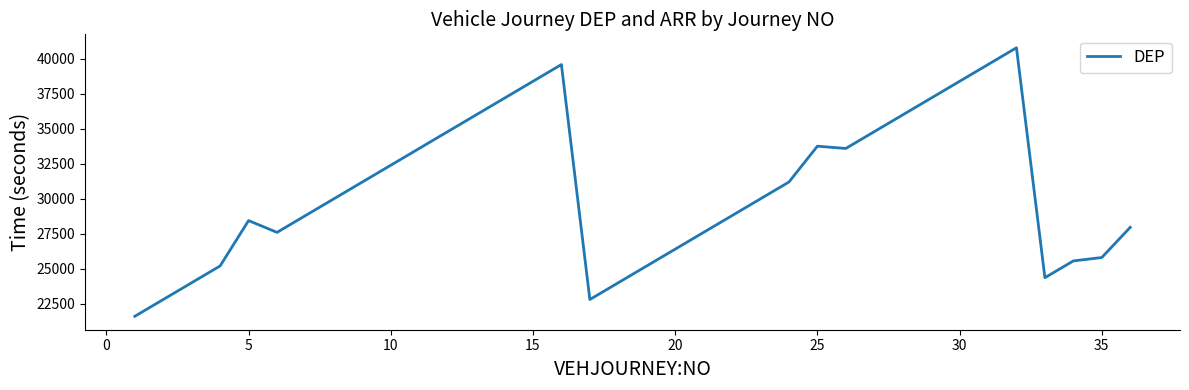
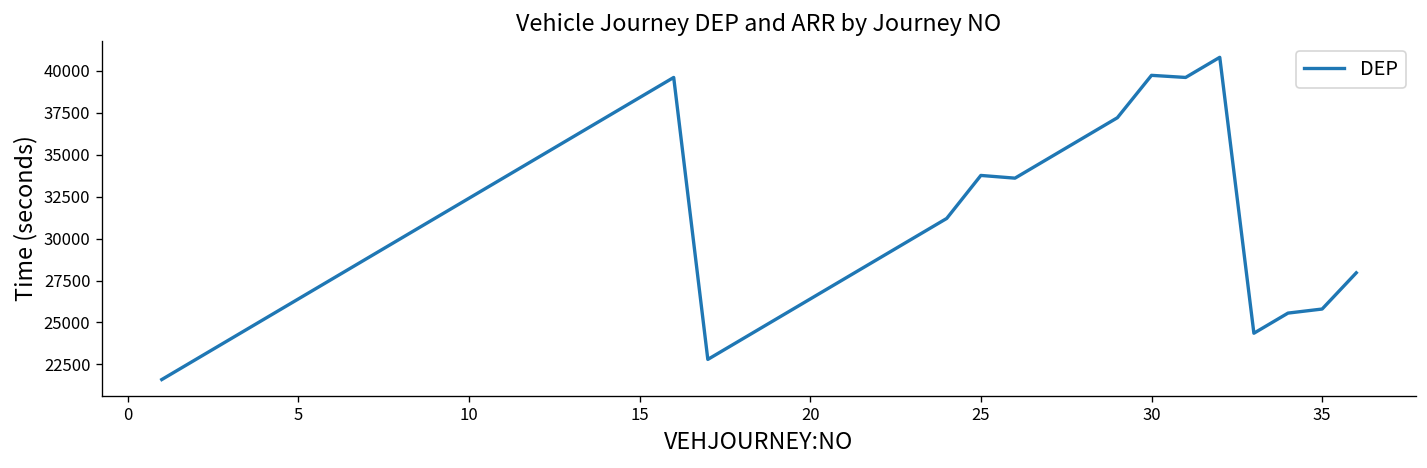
5: 28400 -> 26400
30: 38400 -> 39700
